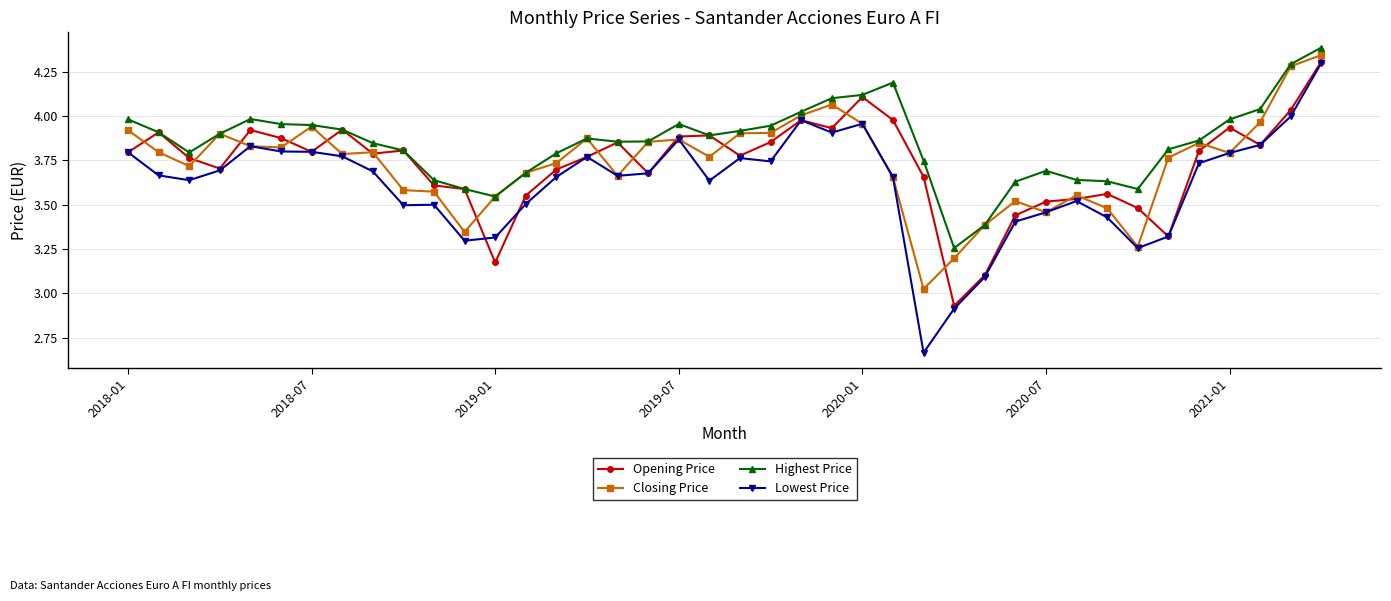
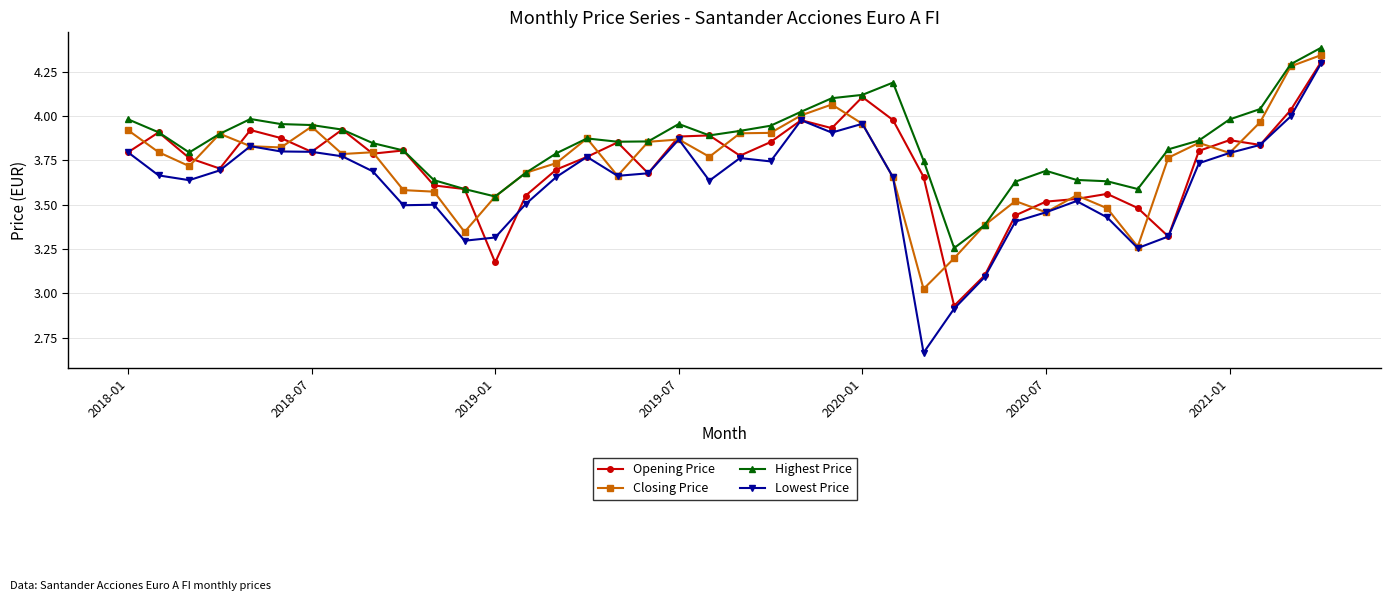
Opening Price, 2021-01: 3.93 -> 3.86
